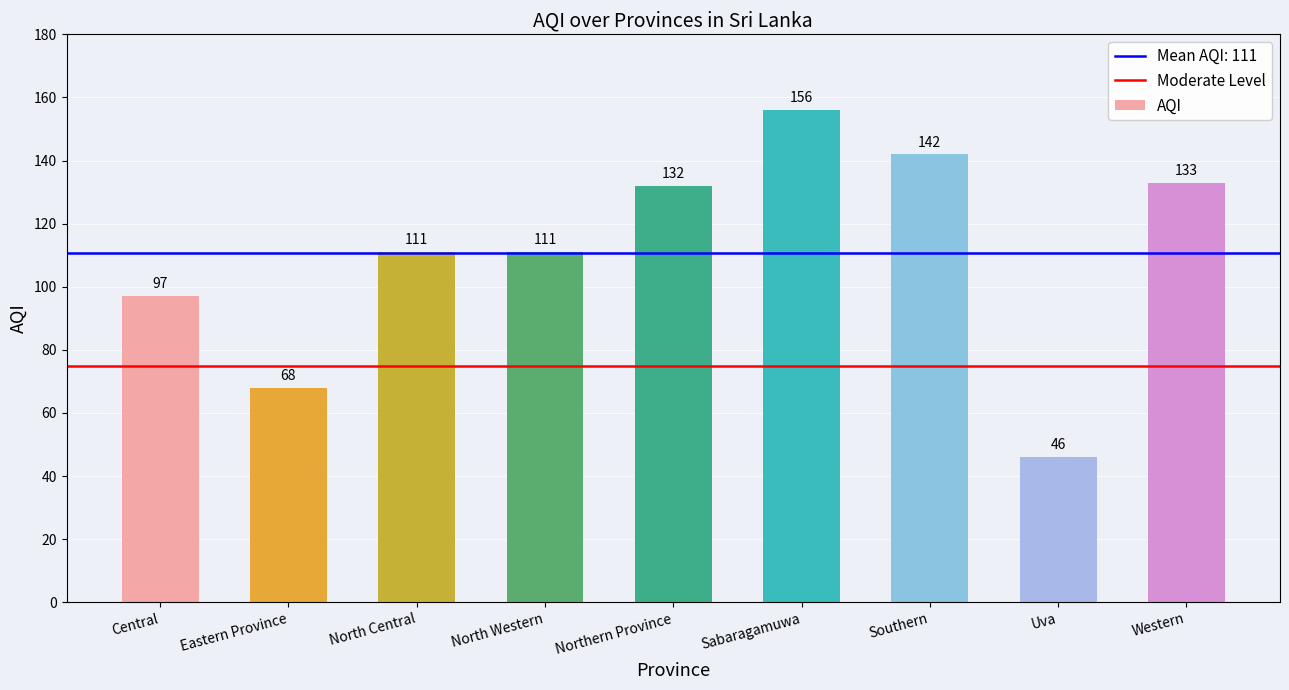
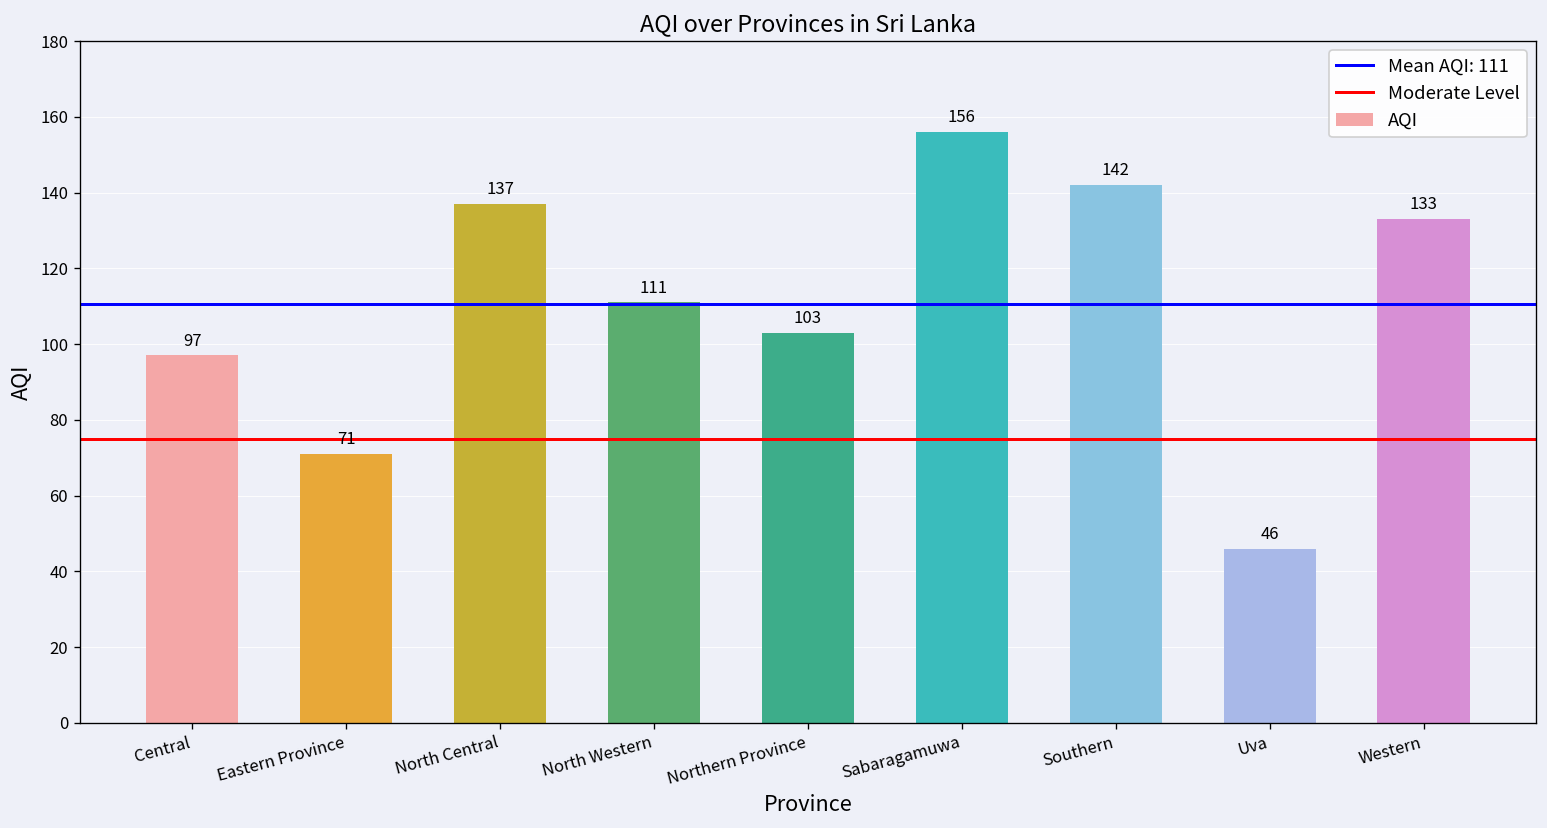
Eastern Province: 68 -> 71
North Central: 111 -> 137
Northern Province: 132 -> 103
